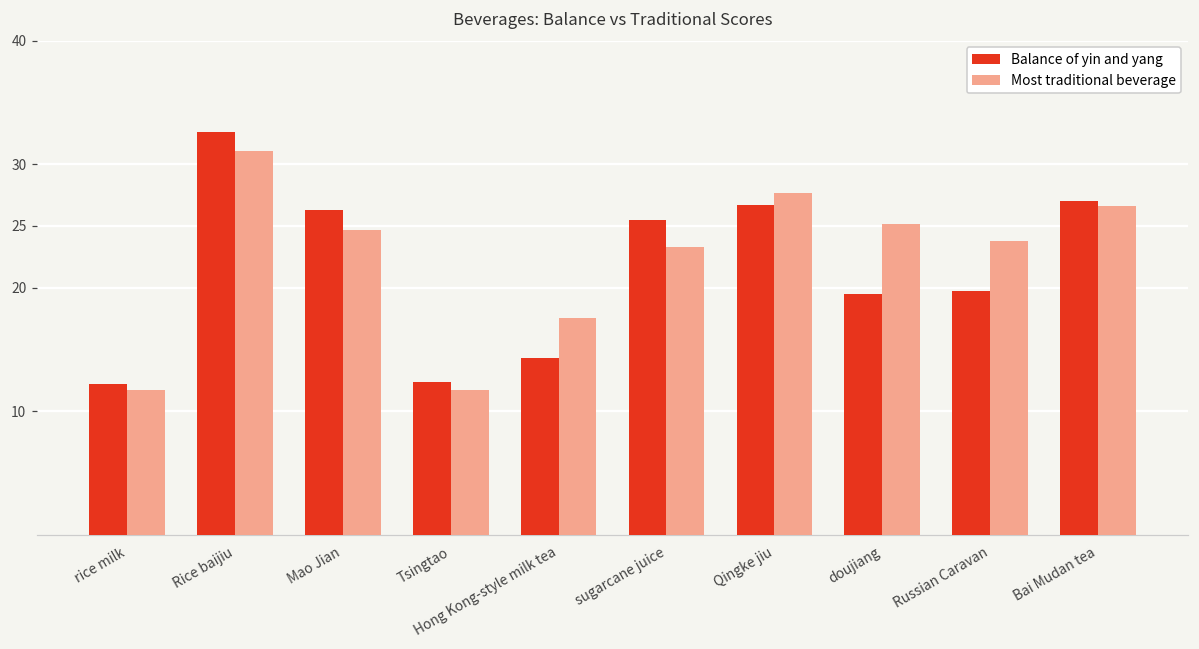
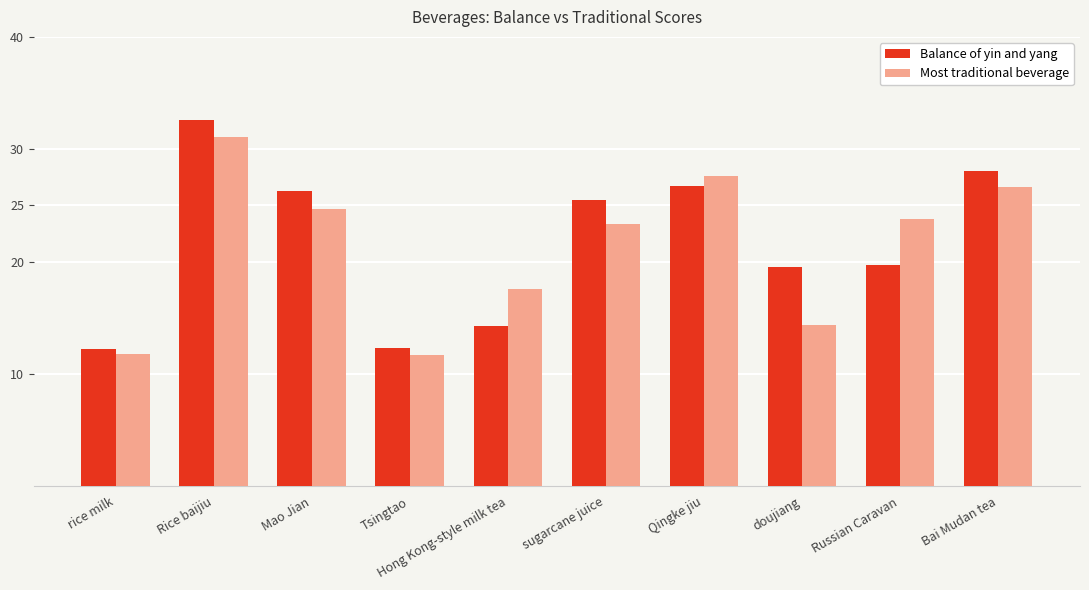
Most traditional beverage, doujiang: 25.1 -> 14.3
Balance of yin and yang, Bai Mudan tea: 27.0 -> 28.0
